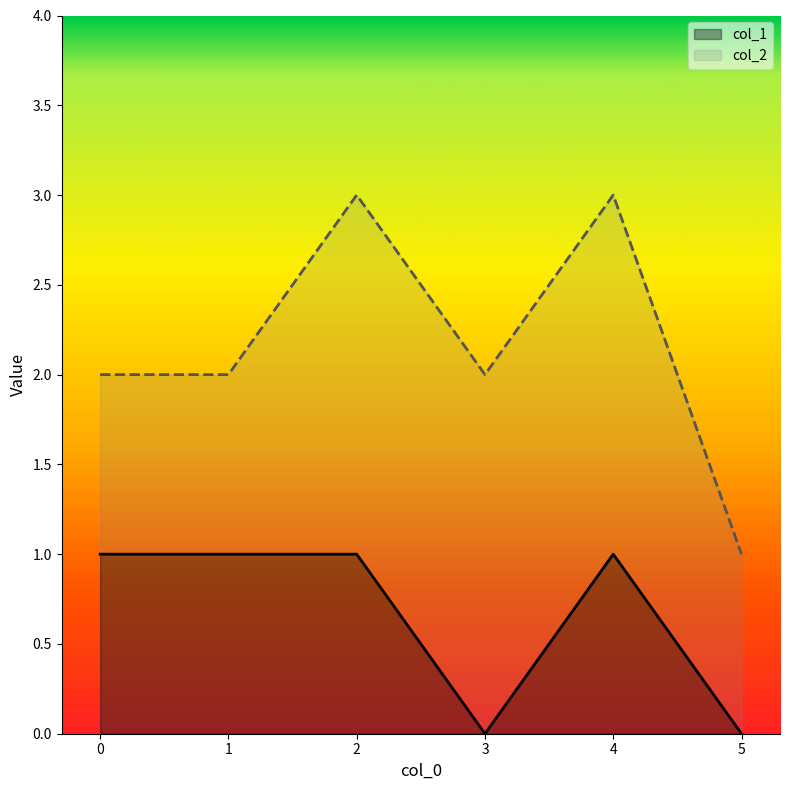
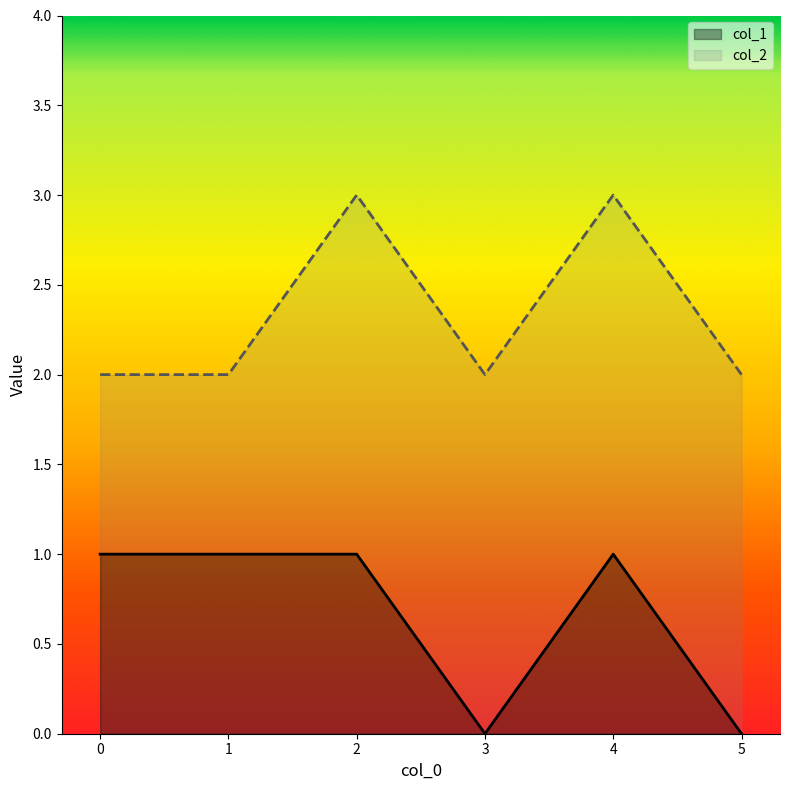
col_2, 5: 1 -> 2
